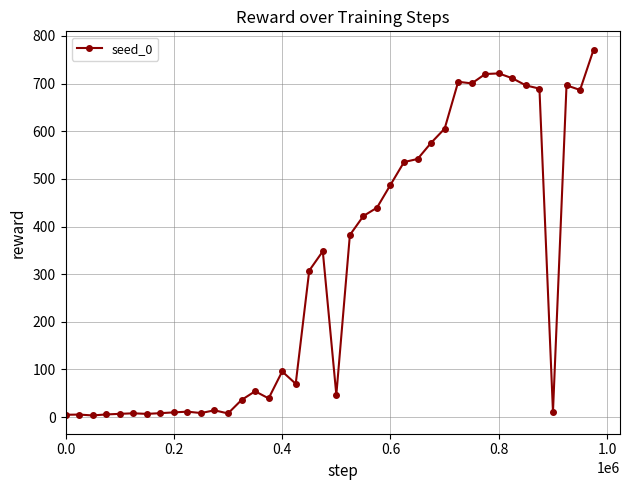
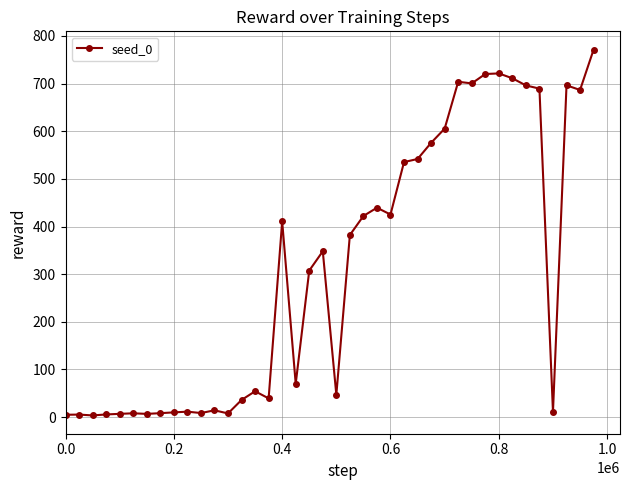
0.4: 100 -> 410
0.6: 490 -> 430
